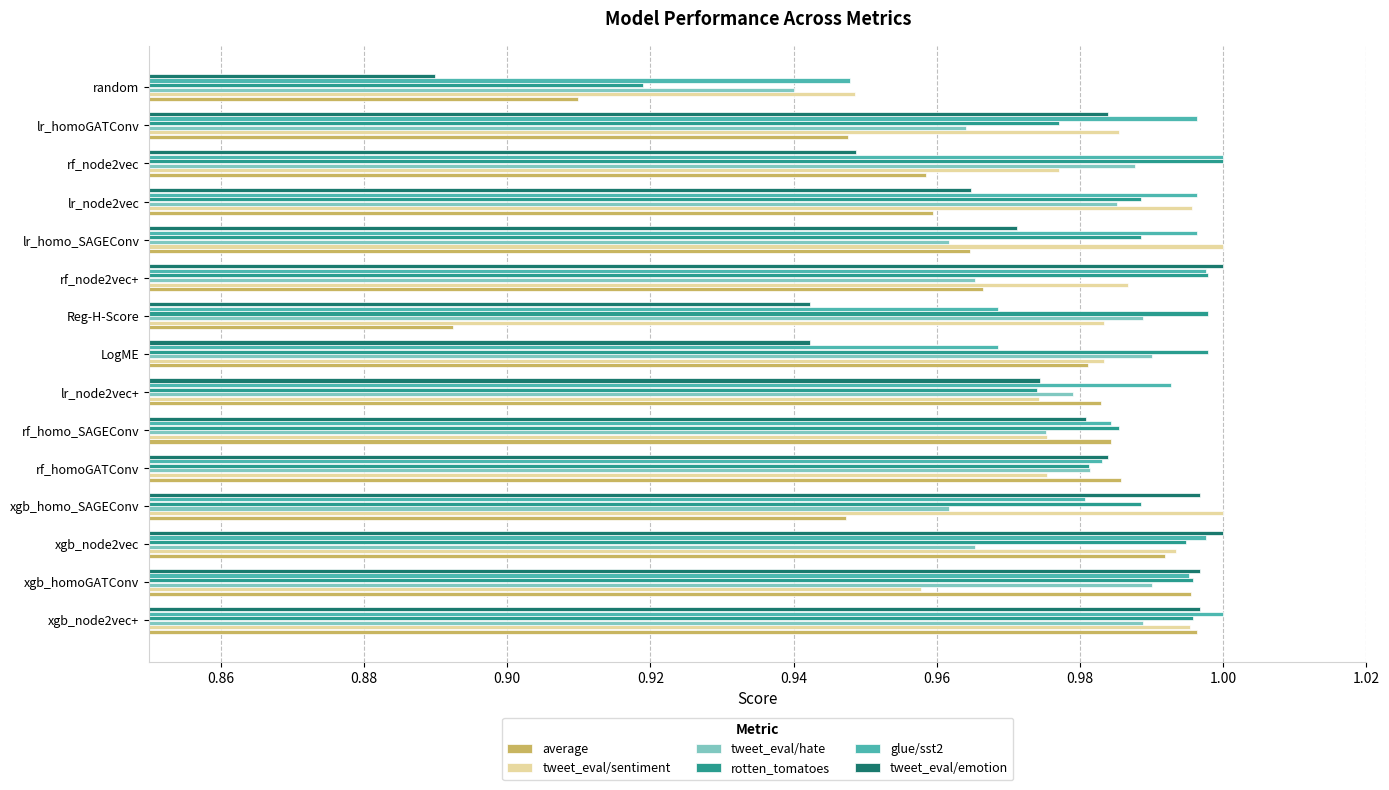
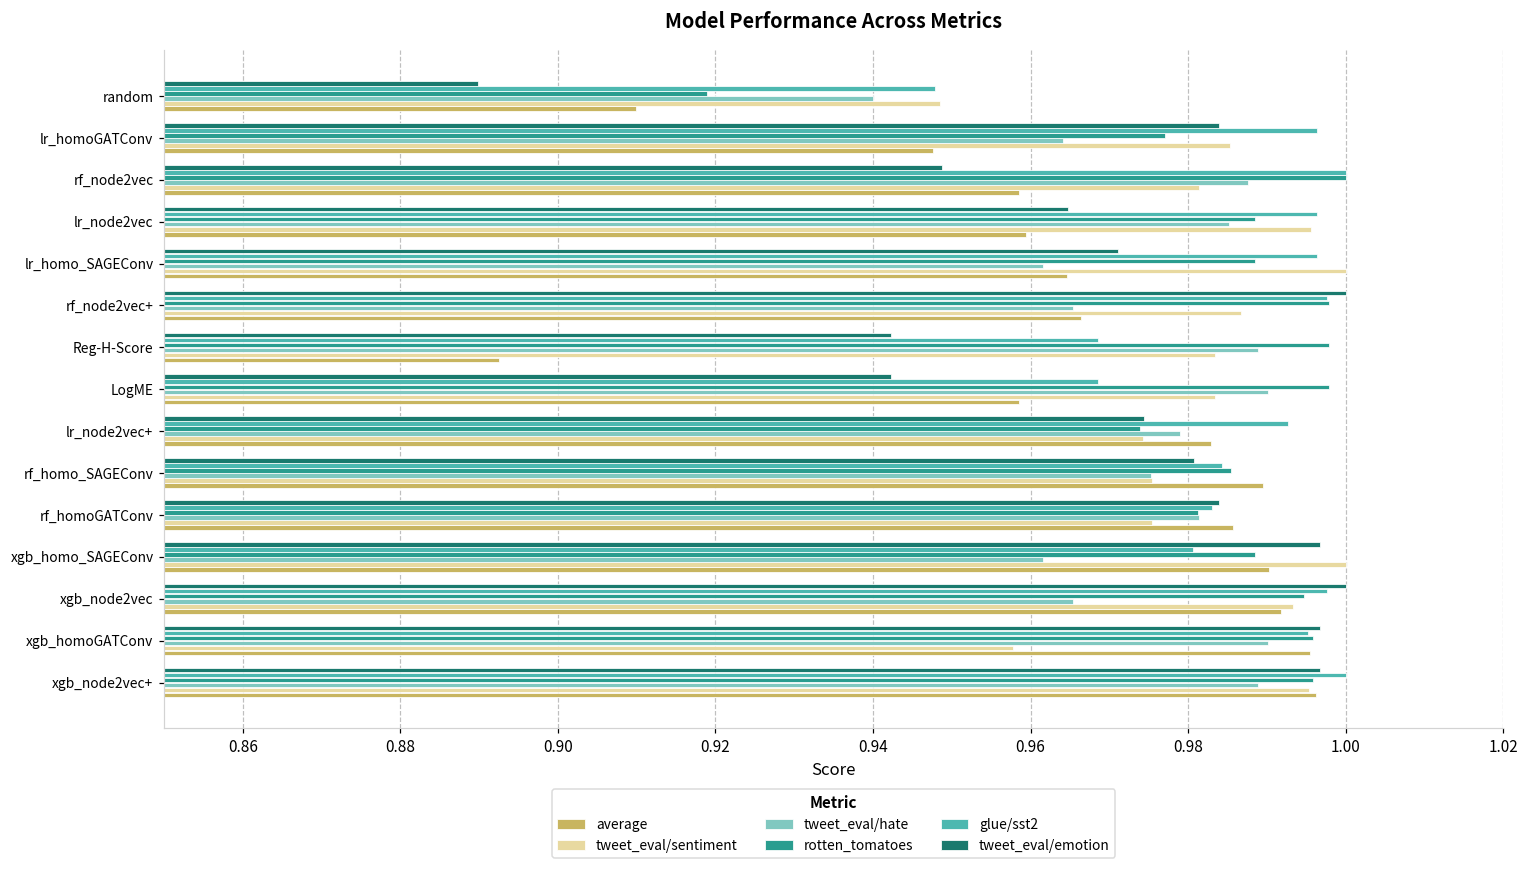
tweet_eval/sentiment, rf_node2vec: 0.977 -> 0.981
average, LogME: 0.981 -> 0.958
average, rf_homo_SAGEConv: 0.984 -> 0.990
average, xgb_homo_SAGEConv: 0.947 -> 0.990
